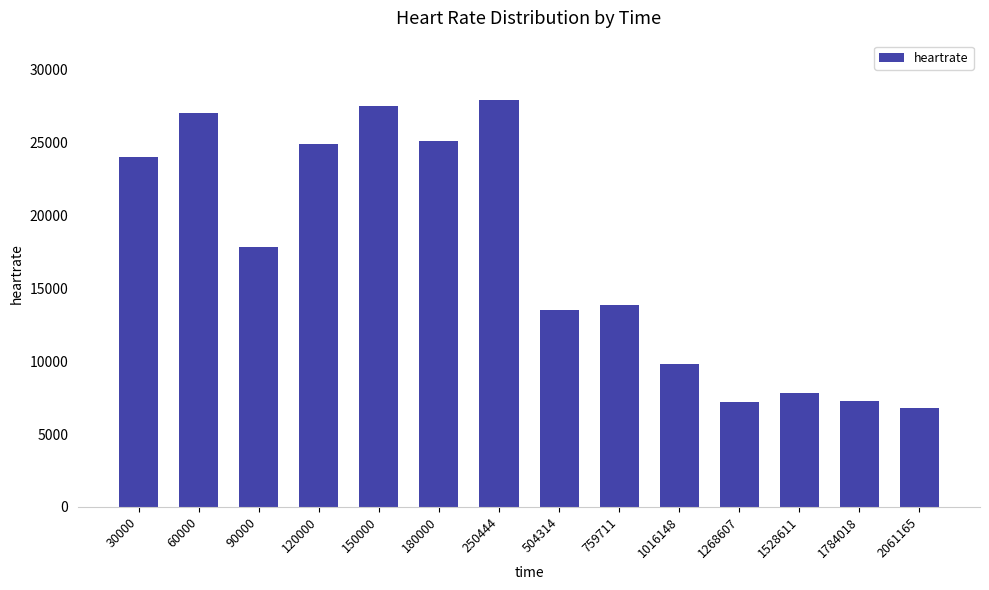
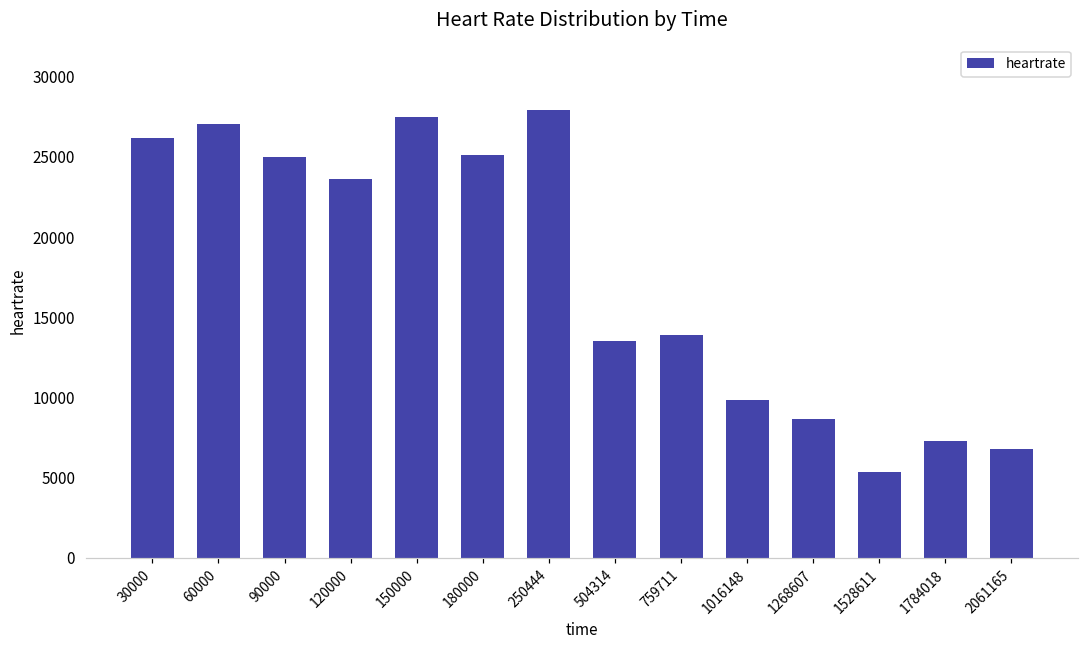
30000: 24000 -> 26200
90000: 17800 -> 25000
120000: 24900 -> 23600
1268607: 7200 -> 8700
1528611: 7900 -> 5400
